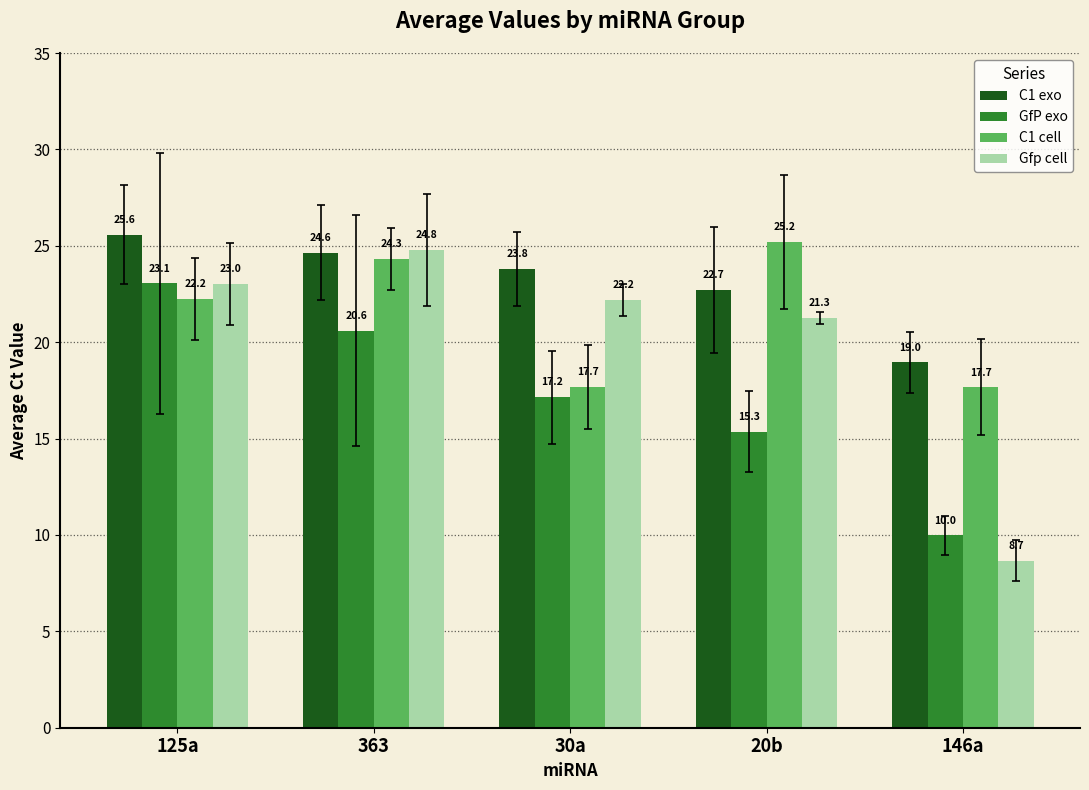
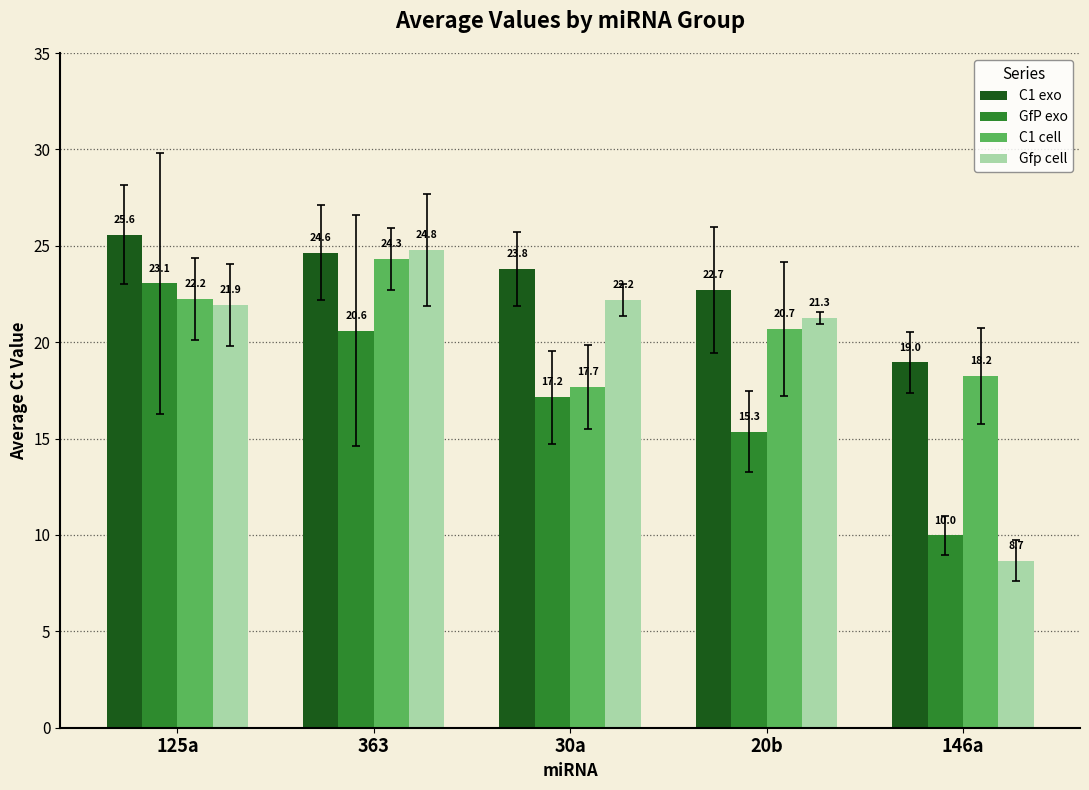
Gfp cell, 125a: 23.0 -> 21.9
C1 cell, 20b: 25.2 -> 20.7
C1 cell, 146a: 17.7 -> 18.2
